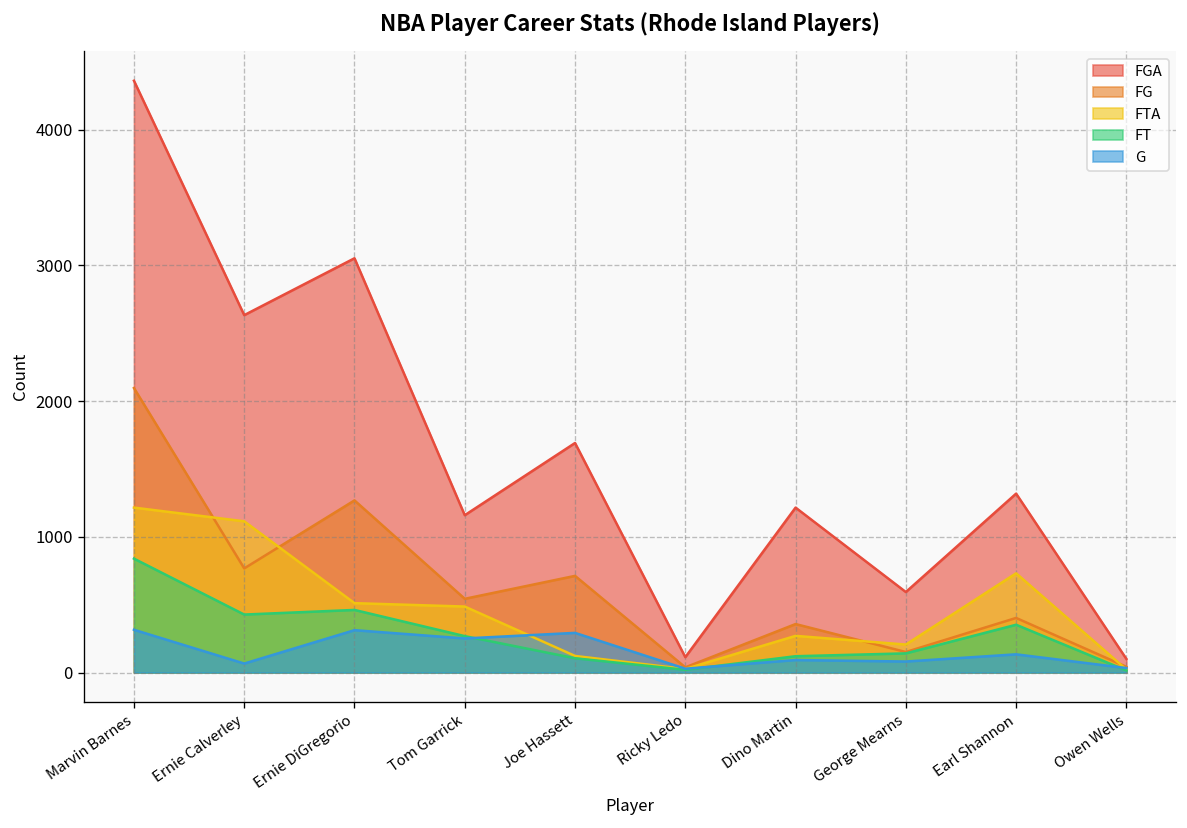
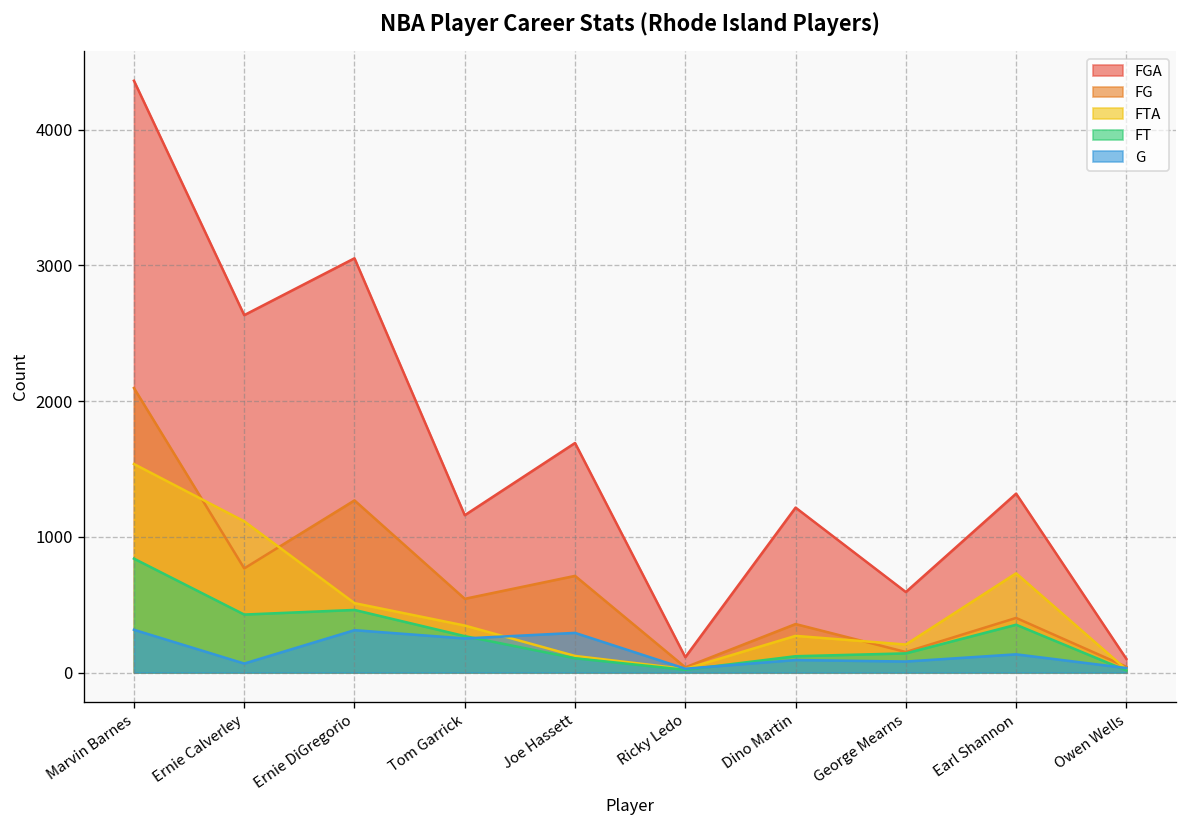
FTA, Marvin Barnes: 1220 -> 1540
FTA, Tom Garrick: 490 -> 350
